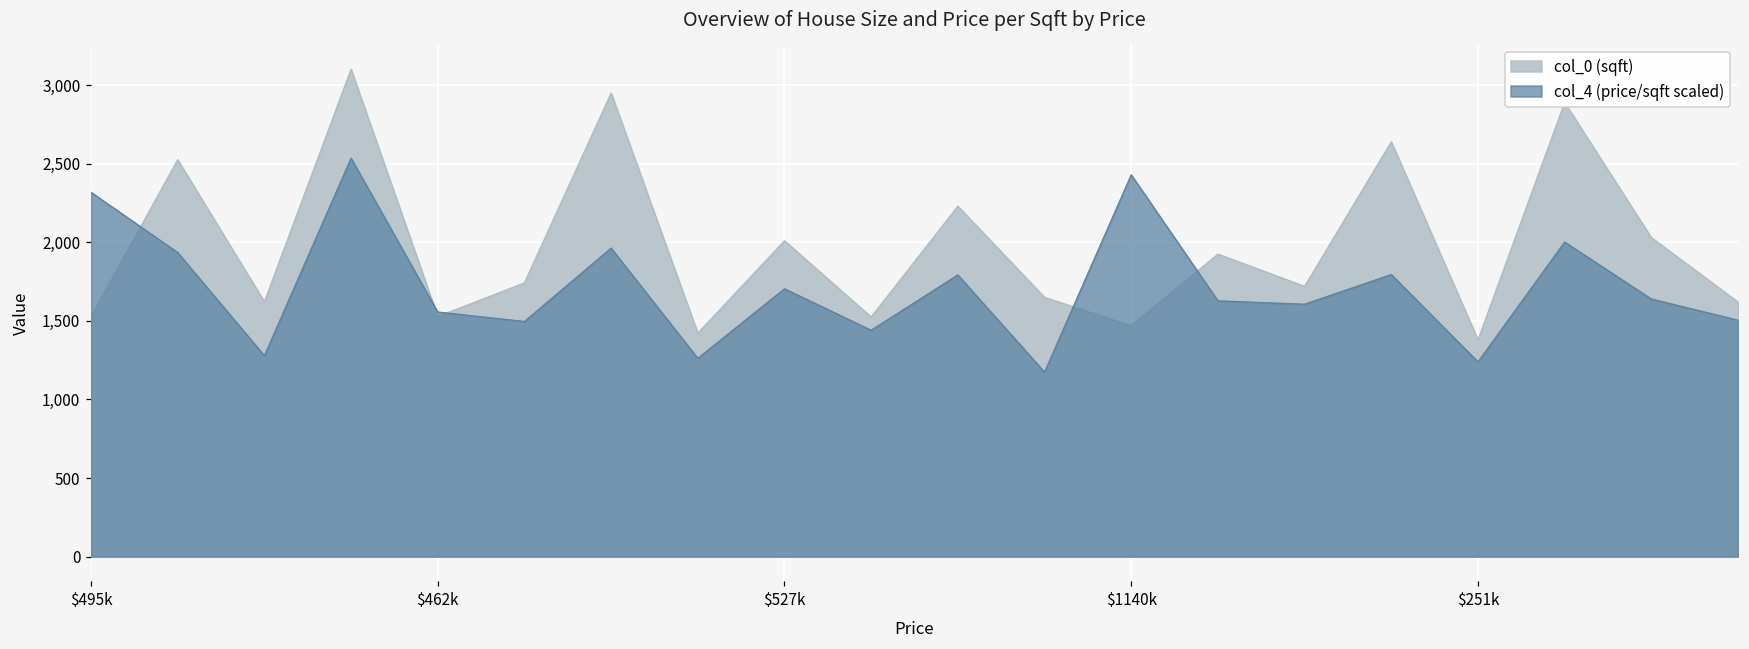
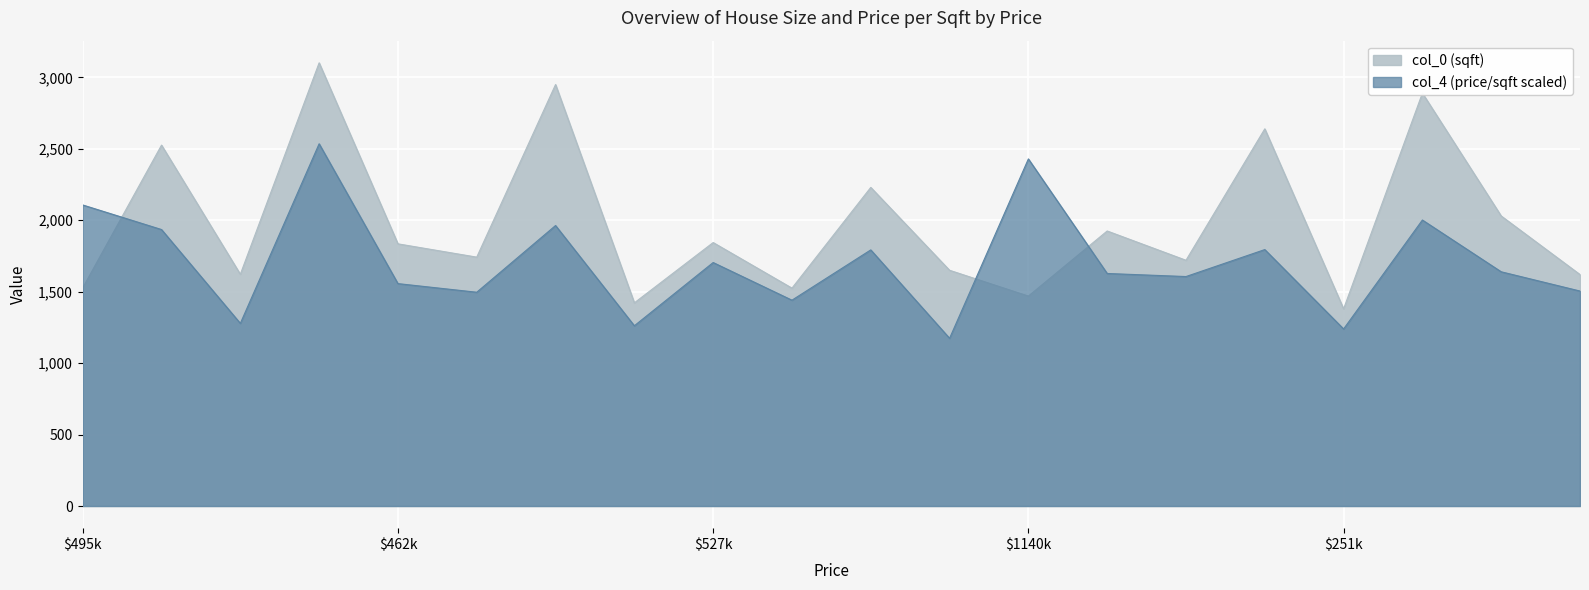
col_4 (price/sqft scaled), $495k: 2,320 -> 2,110
col_0 (sqft), $462k: 1,530 -> 1,840
col_0 (sqft), $527k: 2,010 -> 1,840
